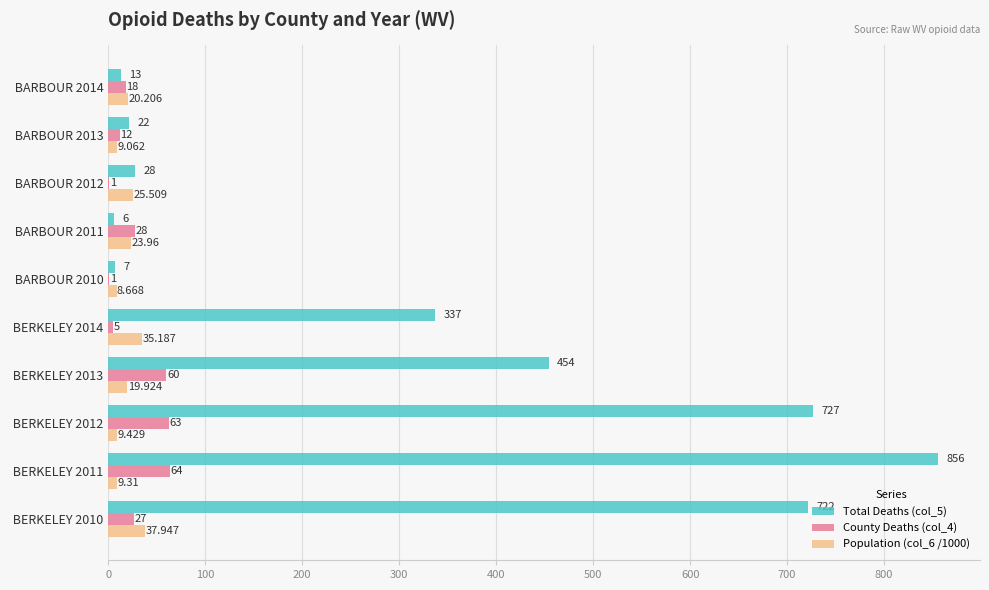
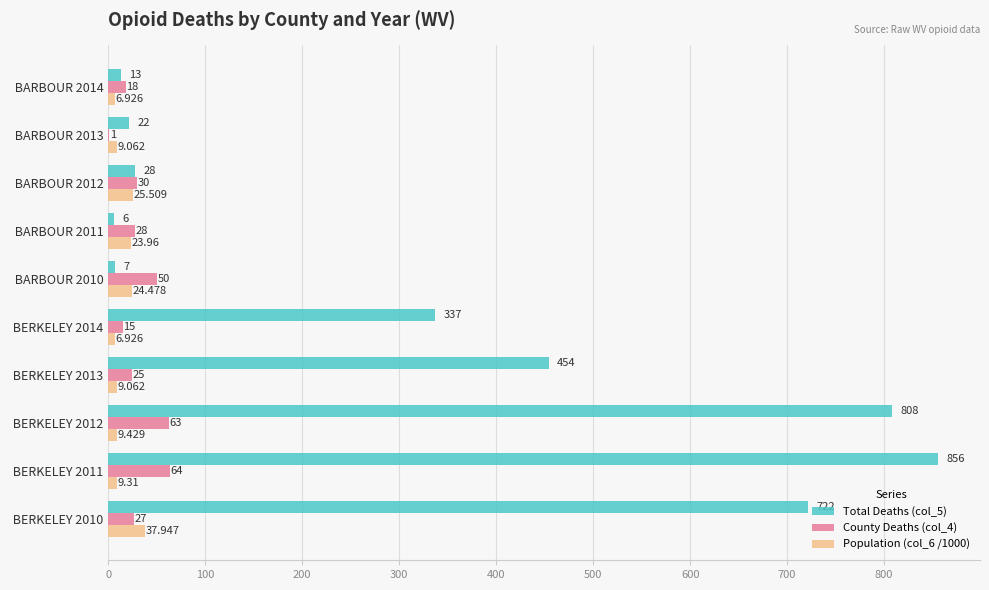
Population (col_6 /1000), BARBOUR 2014: 20.206 -> 6.926
County Deaths (col_4), BARBOUR 2013: 12 -> 1
County Deaths (col_4), BARBOUR 2012: 1 -> 30
County Deaths (col_4), BARBOUR 2010: 1 -> 50
Population (col_6 /1000), BARBOUR 2010: 8.668 -> 24.478
County Deaths (col_4), BERKELEY 2014: 5 -> 15
Population (col_6 /1000), BERKELEY 2014: 35.187 -> 6.926
County Deaths (col_4), BERKELEY 2013: 60 -> 25
Population (col_6 /1000), BERKELEY 2013: 19.924 -> 9.062
Total Deaths (col_5), BERKELEY 2012: 727 -> 808
